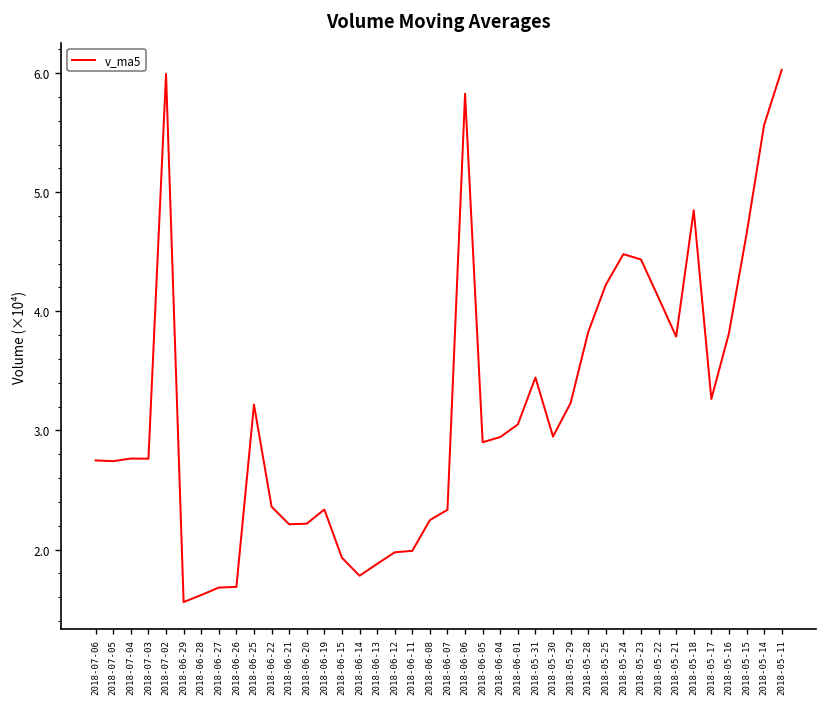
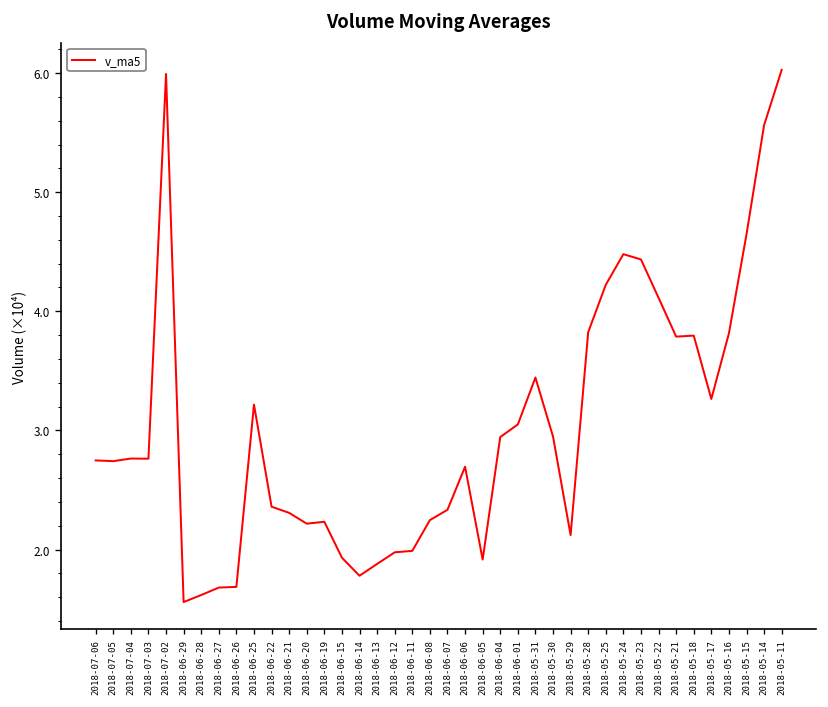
2018-06-21: 2.2 -> 2.3
2018-06-19: 2.3 -> 2.2
2018-06-06: 5.8 -> 2.7
2018-06-05: 2.9 -> 1.9
2018-05-29: 3.2 -> 2.1
2018-05-18: 4.8 -> 3.8
